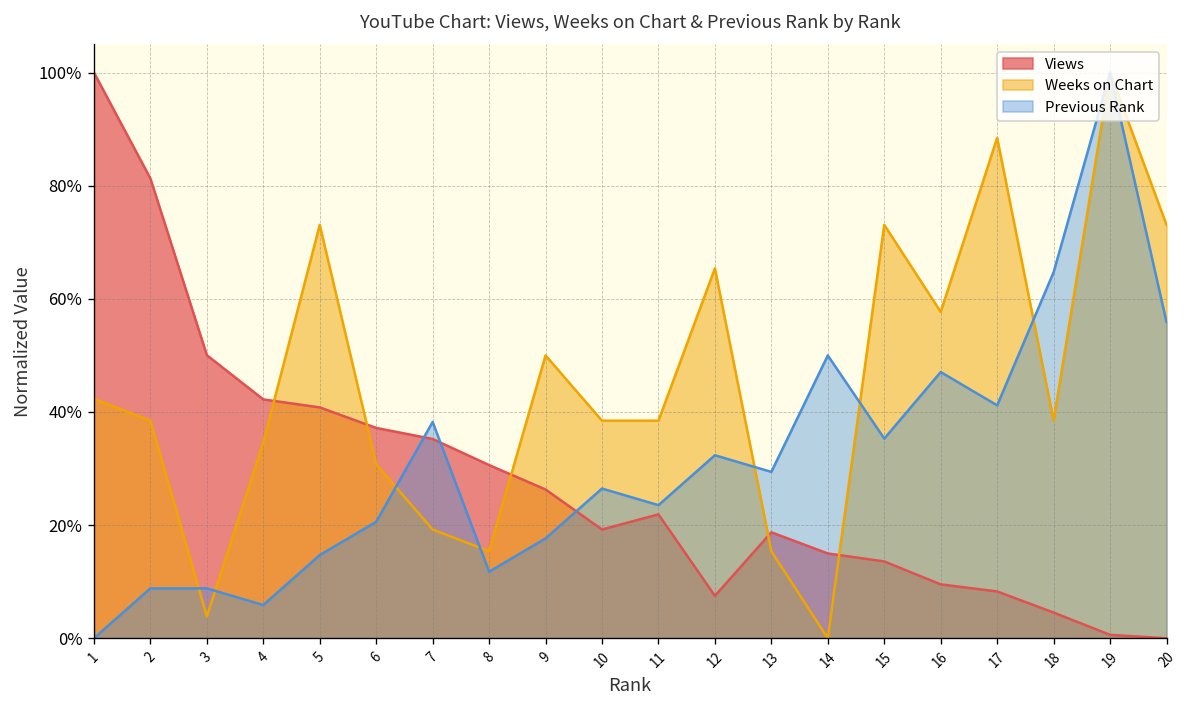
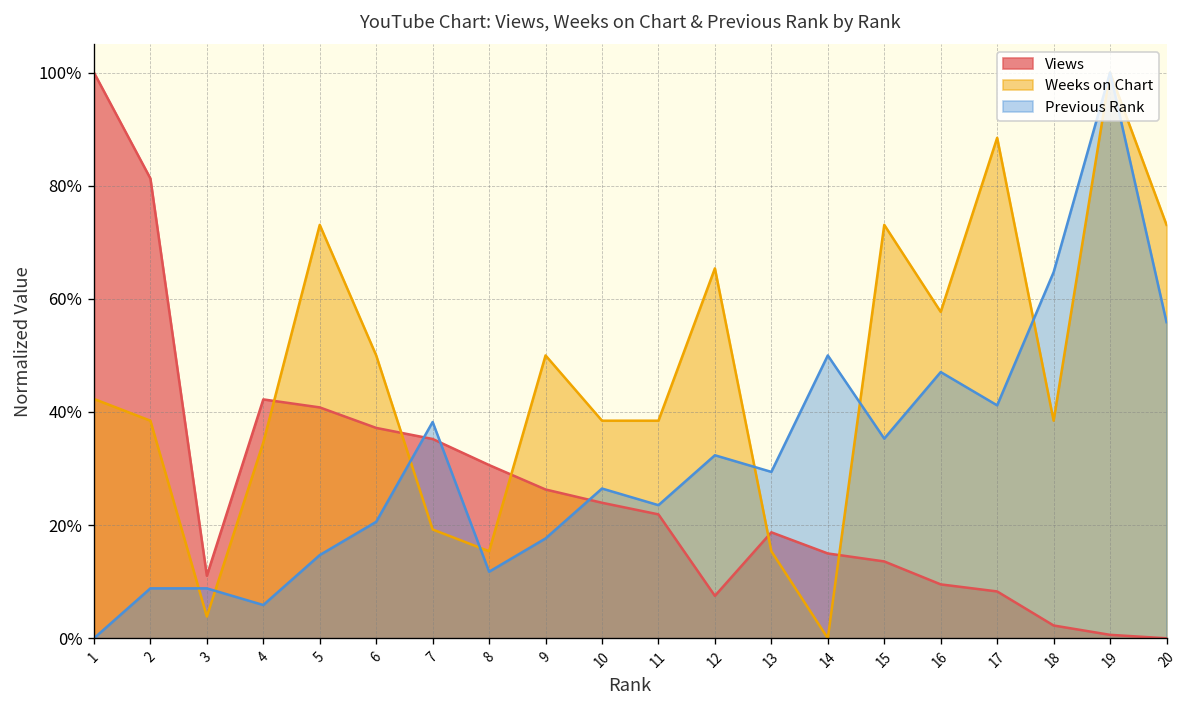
Views, 3: 50% -> 11%
Weeks on Chart, 6: 31% -> 50%
Views, 10: 19% -> 24%
Views, 18: 5% -> 2%
